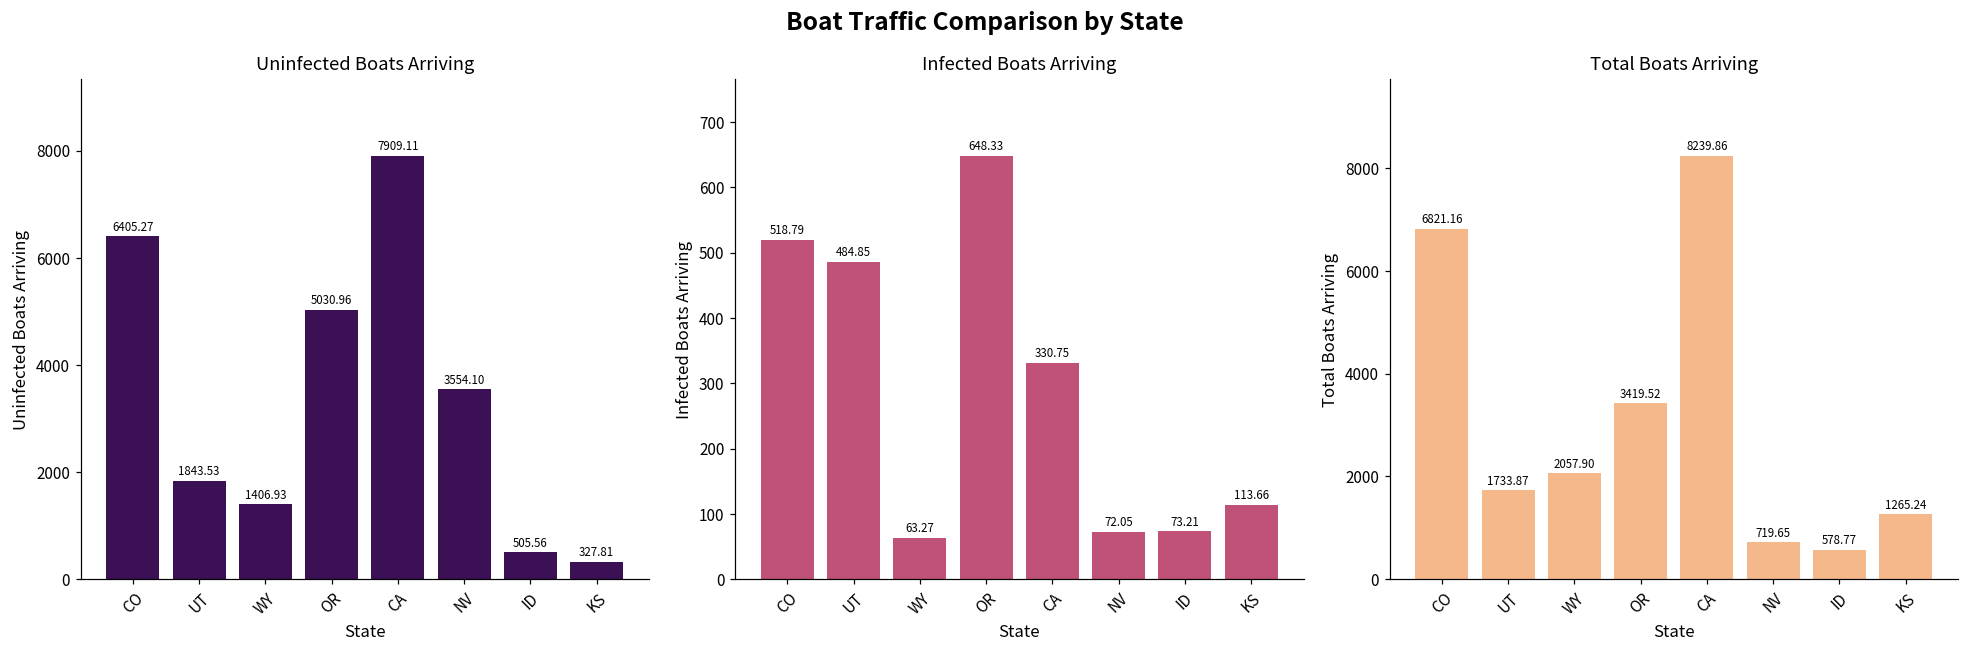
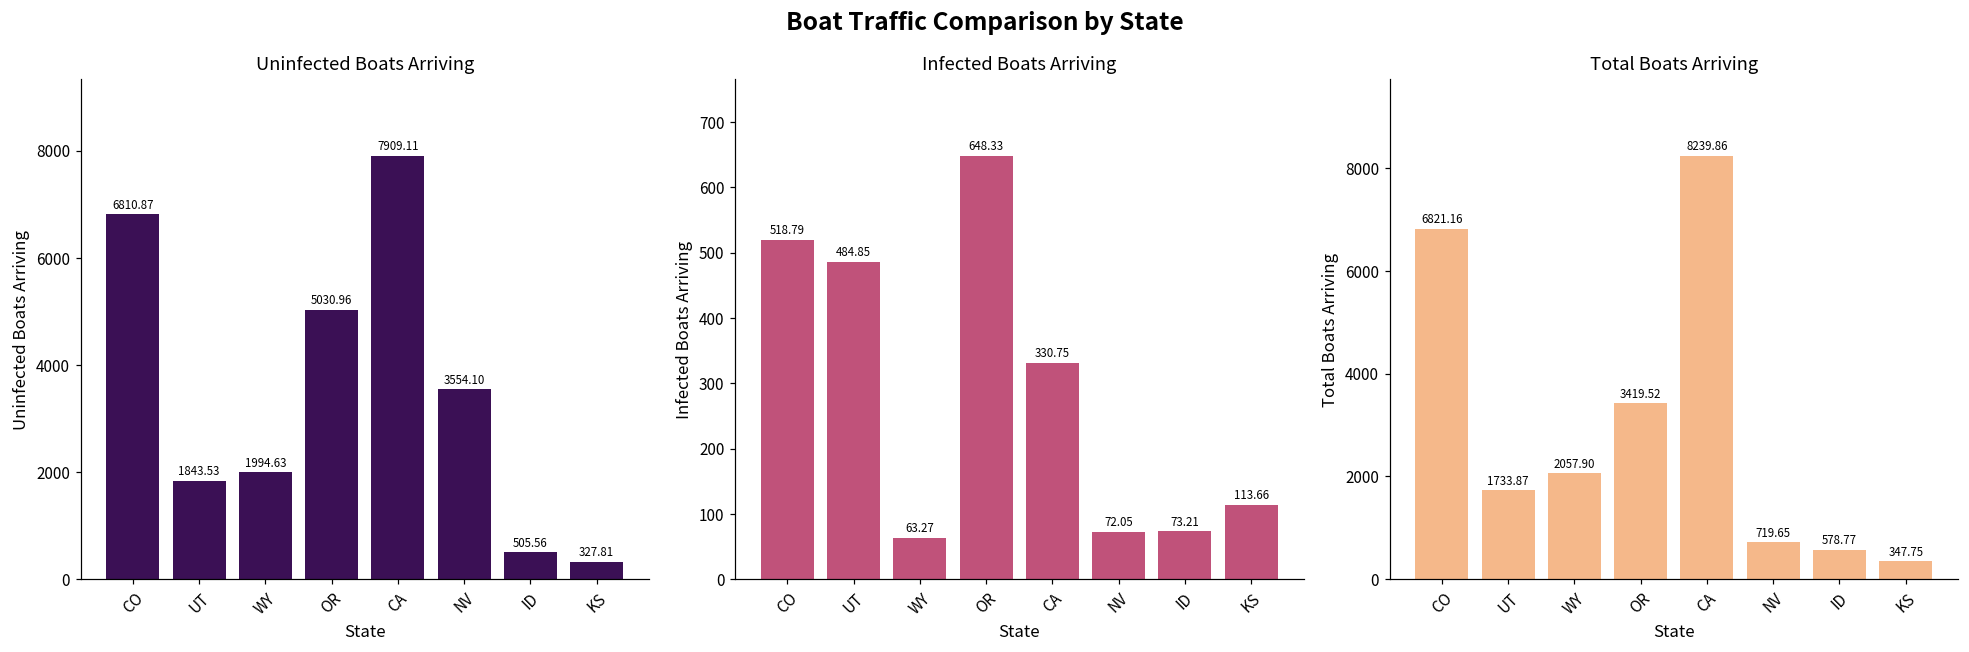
Uninfected Boats Arriving, CO: 6405.27 -> 6810.87
Uninfected Boats Arriving, WY: 1406.93 -> 1994.63
Total Boats Arriving, KS: 1265.24 -> 347.75
